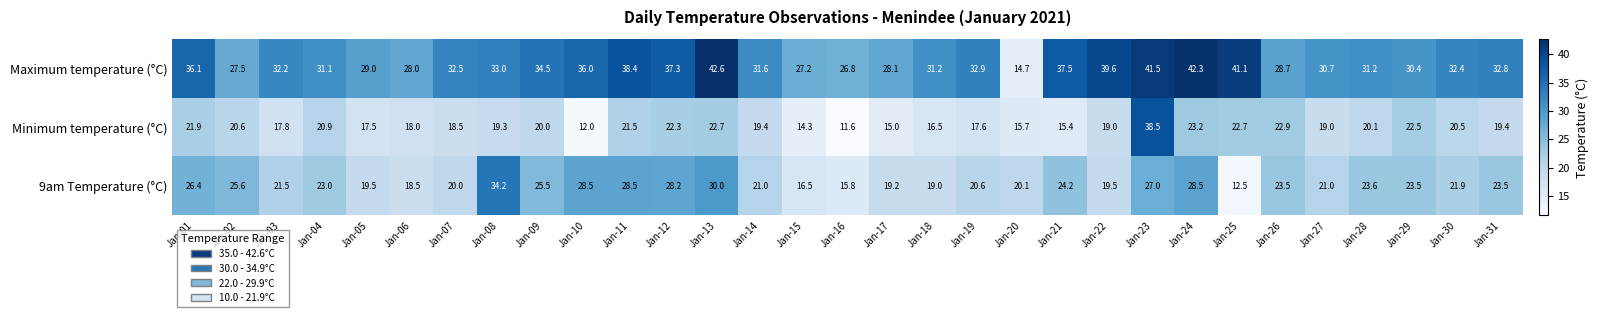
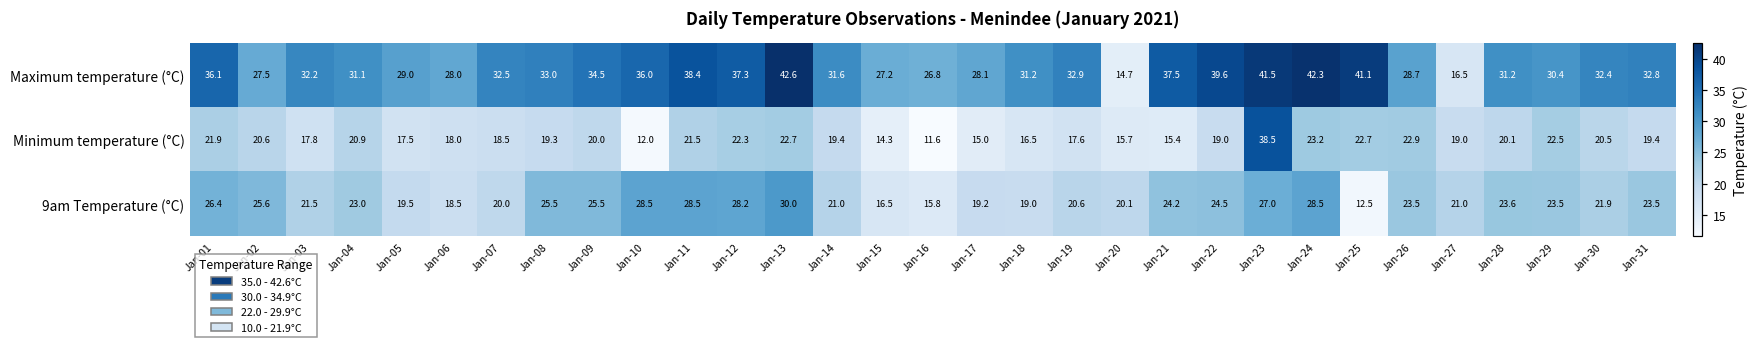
Maximum temperature (°C), Jan-27: 30.7 -> 16.5
9am Temperature (°C), Jan-08: 34.2 -> 25.5
9am Temperature (°C), Jan-22: 19.5 -> 24.5
